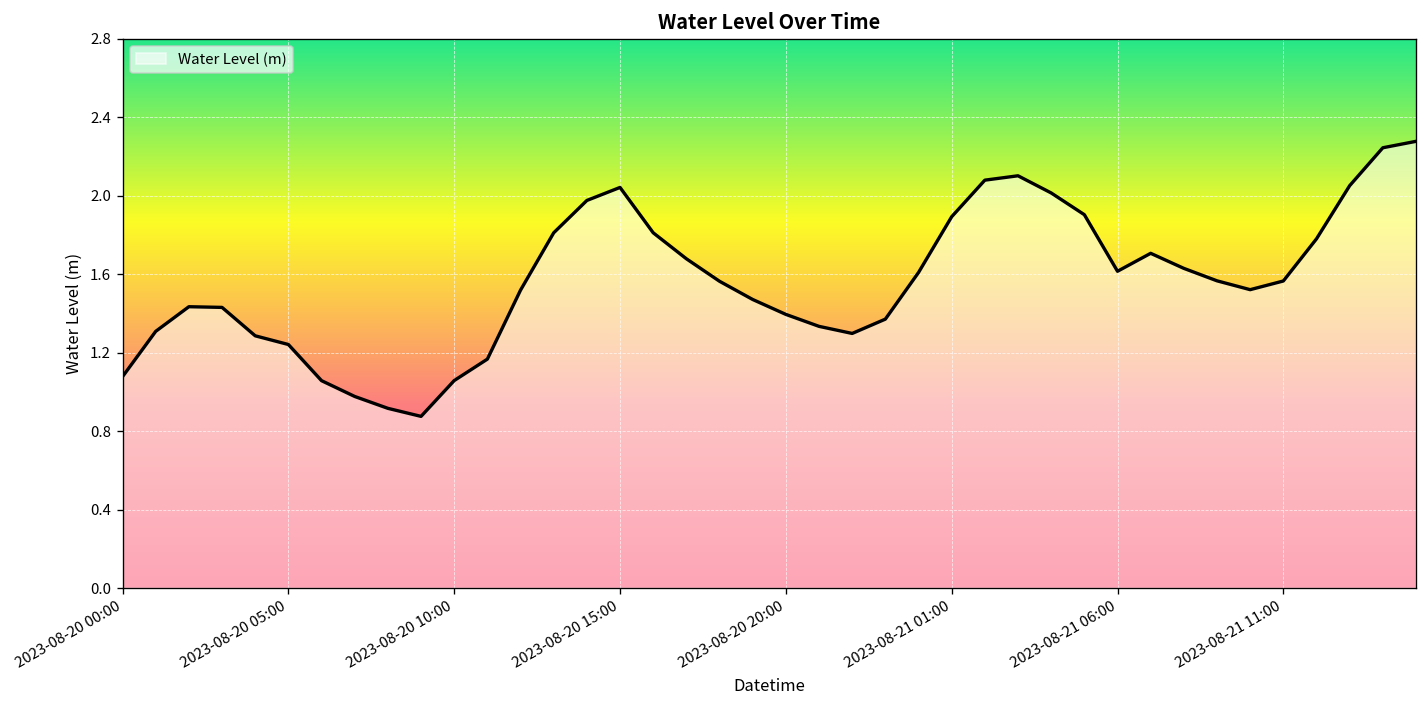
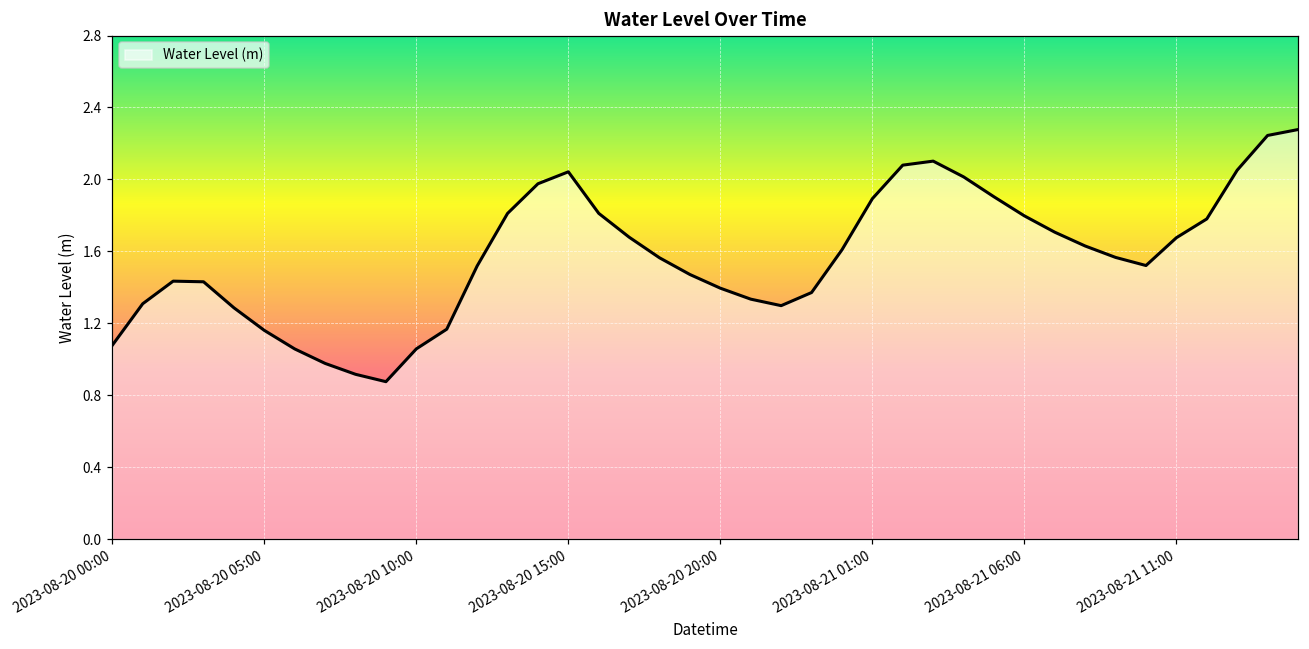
2023-08-20 05:00: 1.24 -> 1.16
2023-08-21 06:00: 1.61 -> 1.80
2023-08-21 11:00: 1.57 -> 1.68
